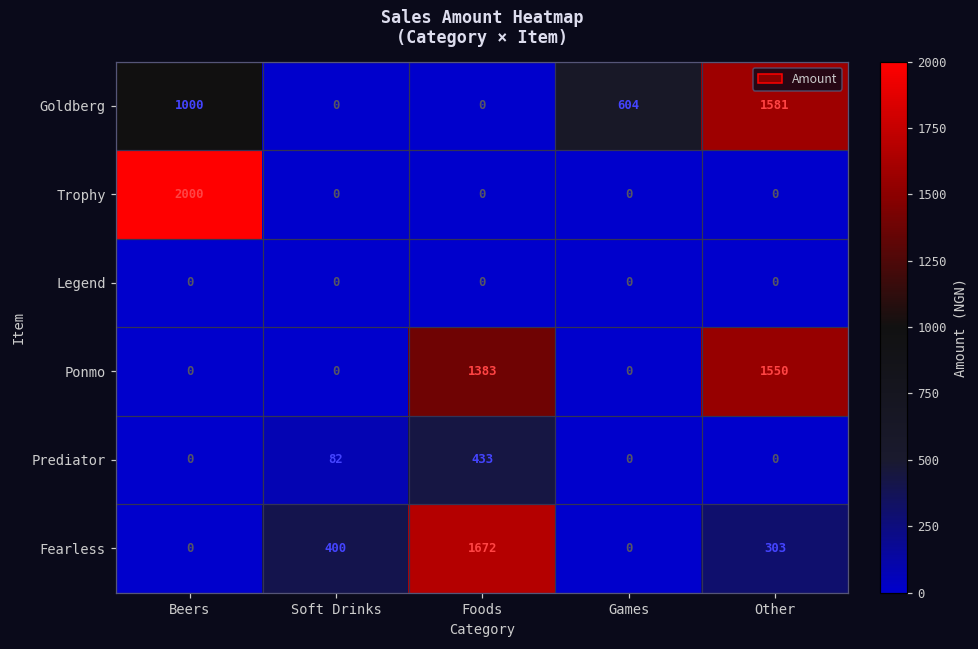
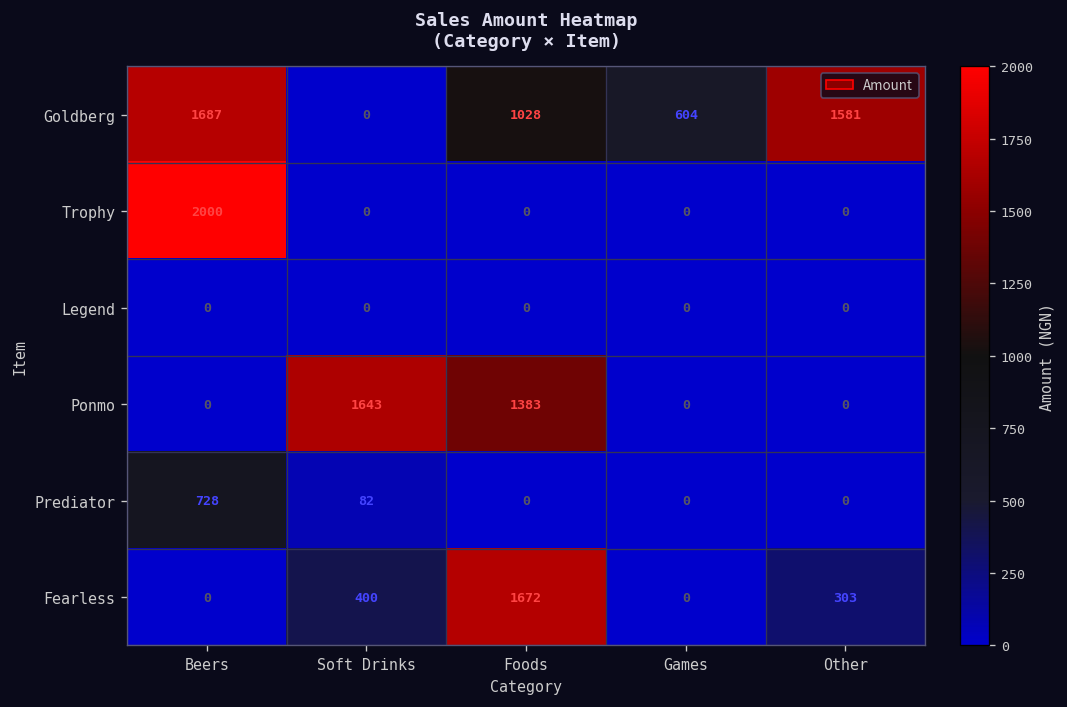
Goldberg, Beers: 1000 -> 1687
Goldberg, Foods: 0 -> 1028
Ponmo, Soft Drinks: 0 -> 1643
Ponmo, Other: 1550 -> 0
Prediator, Beers: 0 -> 728
Prediator, Foods: 433 -> 0
